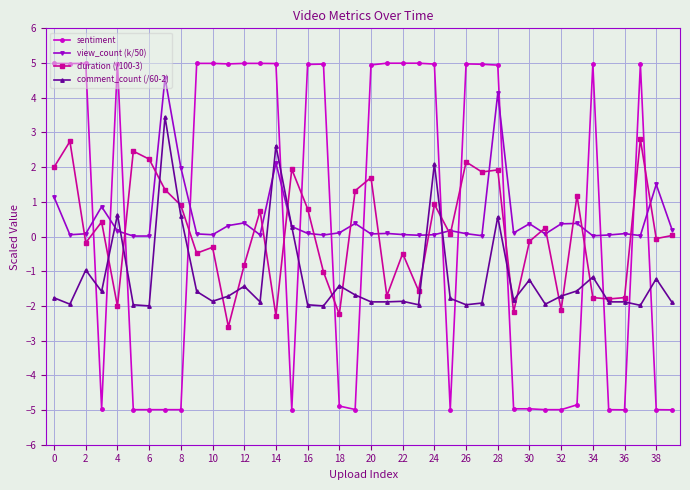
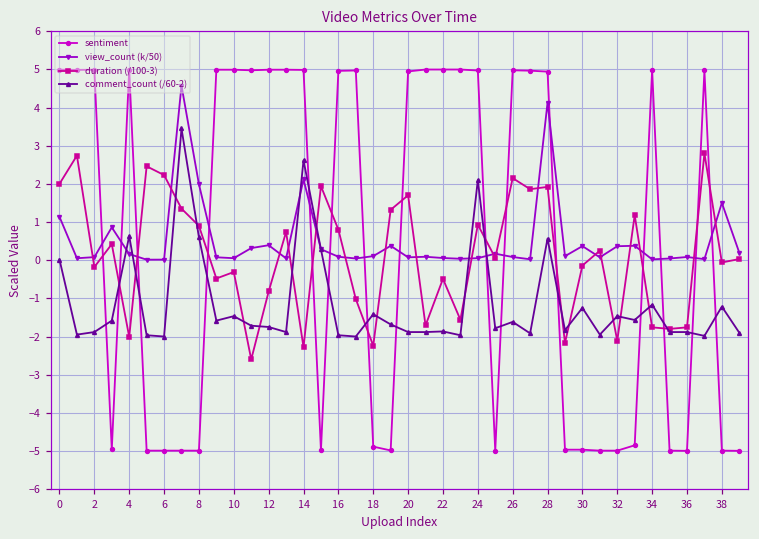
comment_count (/60-2), 0: -1.8 -> 0.0
comment_count (/60-2), 2: -1.0 -> -1.9
comment_count (/60-2), 10: -1.9 -> -1.5
comment_count (/60-2), 12: -1.4 -> -1.8
comment_count (/60-2), 26: -2.0 -> -1.6
comment_count (/60-2), 32: -1.7 -> -1.5
